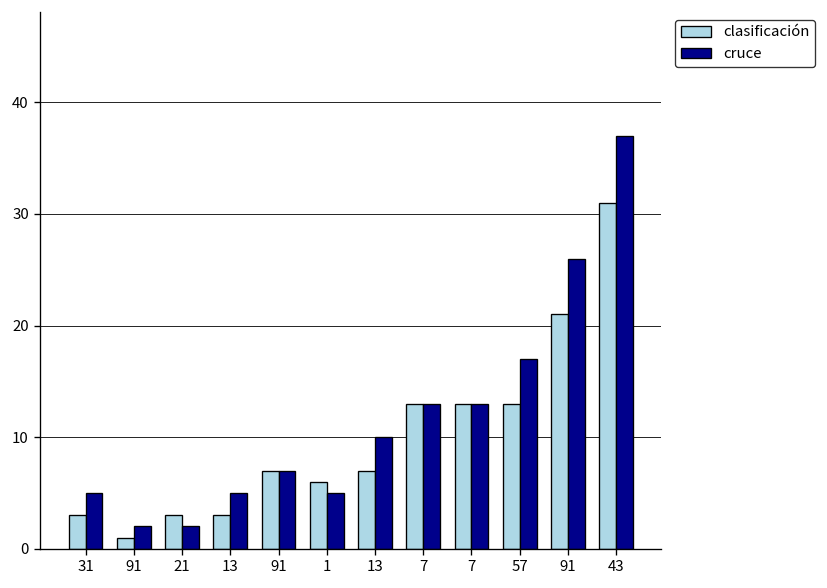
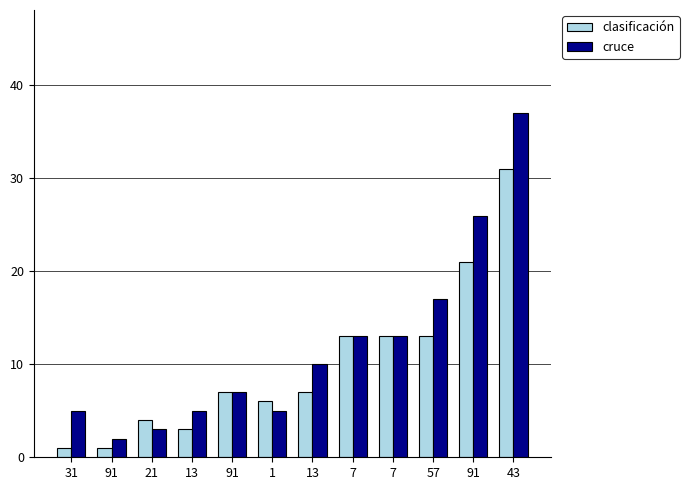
clasificación, 31: 3 -> 1
clasificación, 21: 3 -> 4
cruce, 21: 2 -> 3
